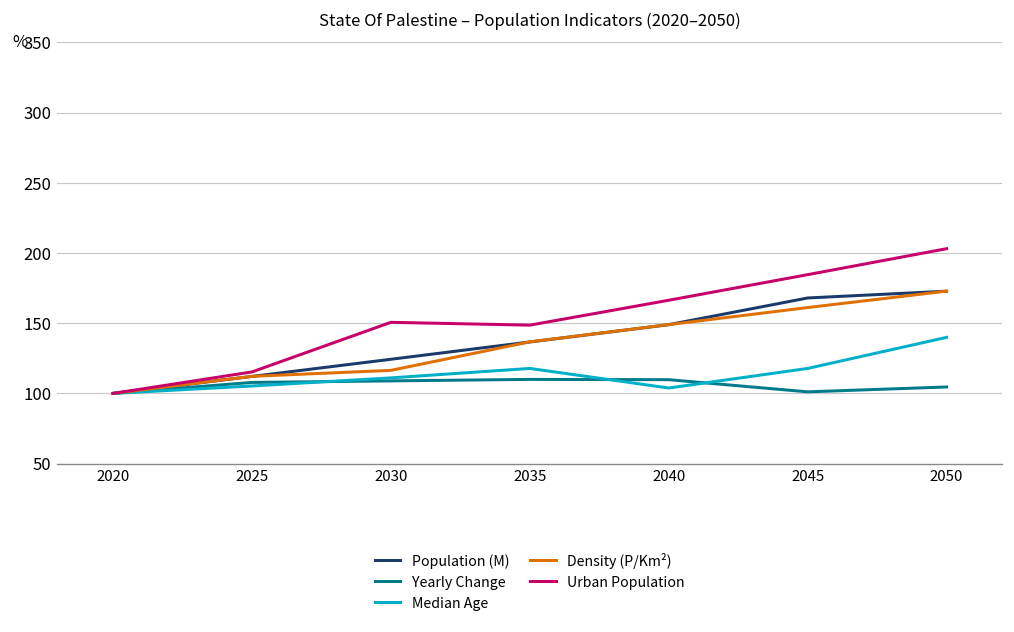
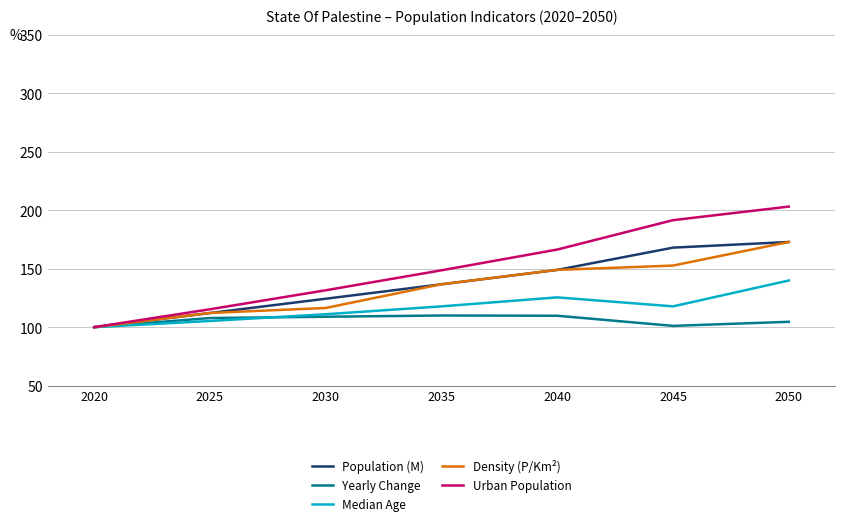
Urban Population, 2030: 151 -> 132
Median Age, 2040: 104 -> 125
Density (P/Km²), 2045: 161 -> 153
Urban Population, 2045: 185 -> 191
